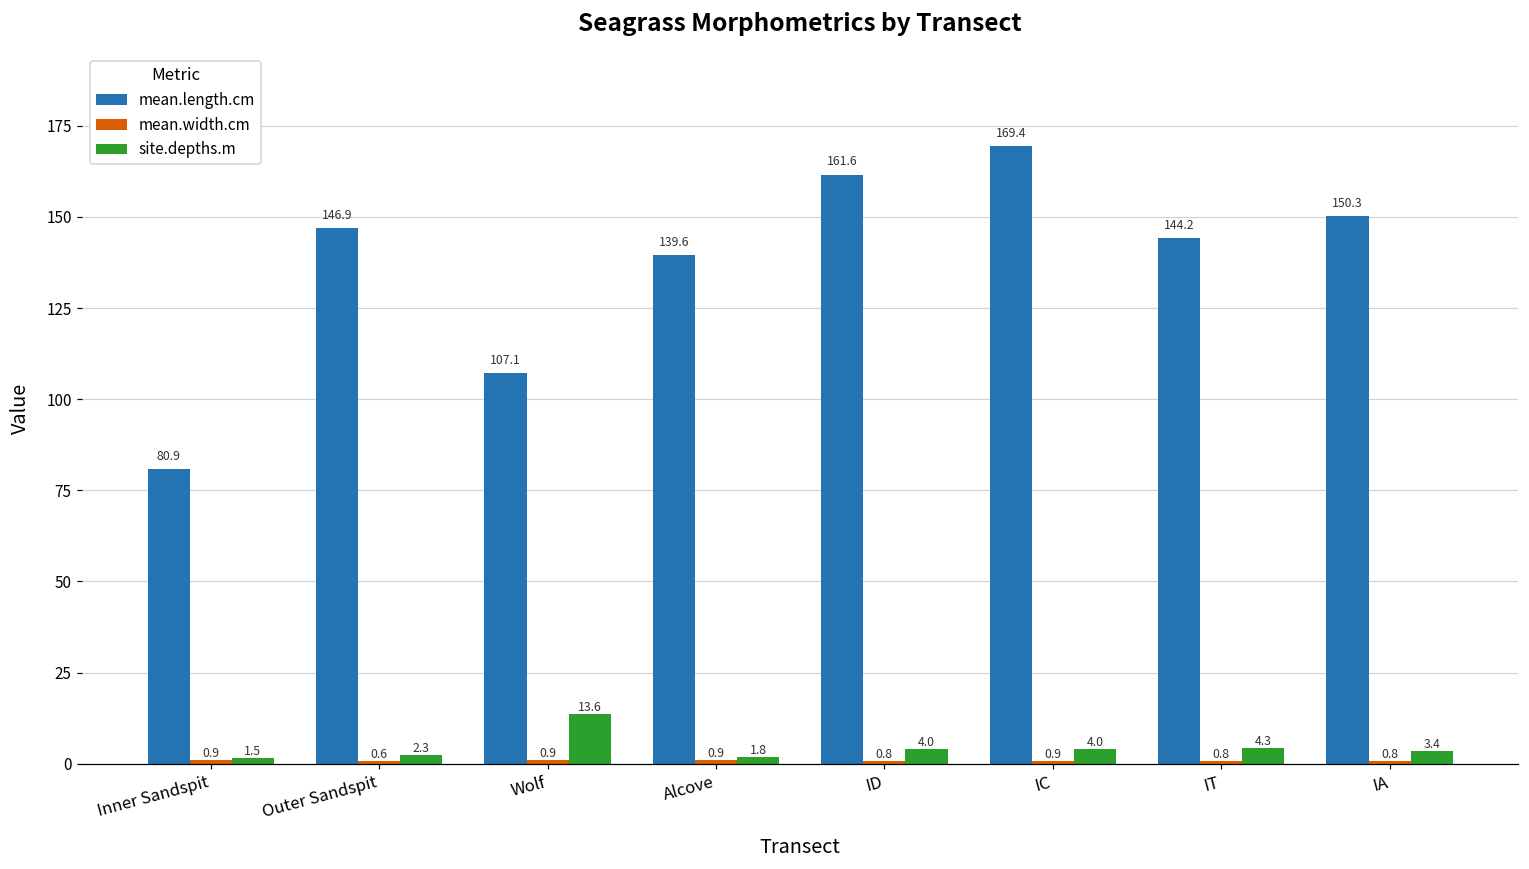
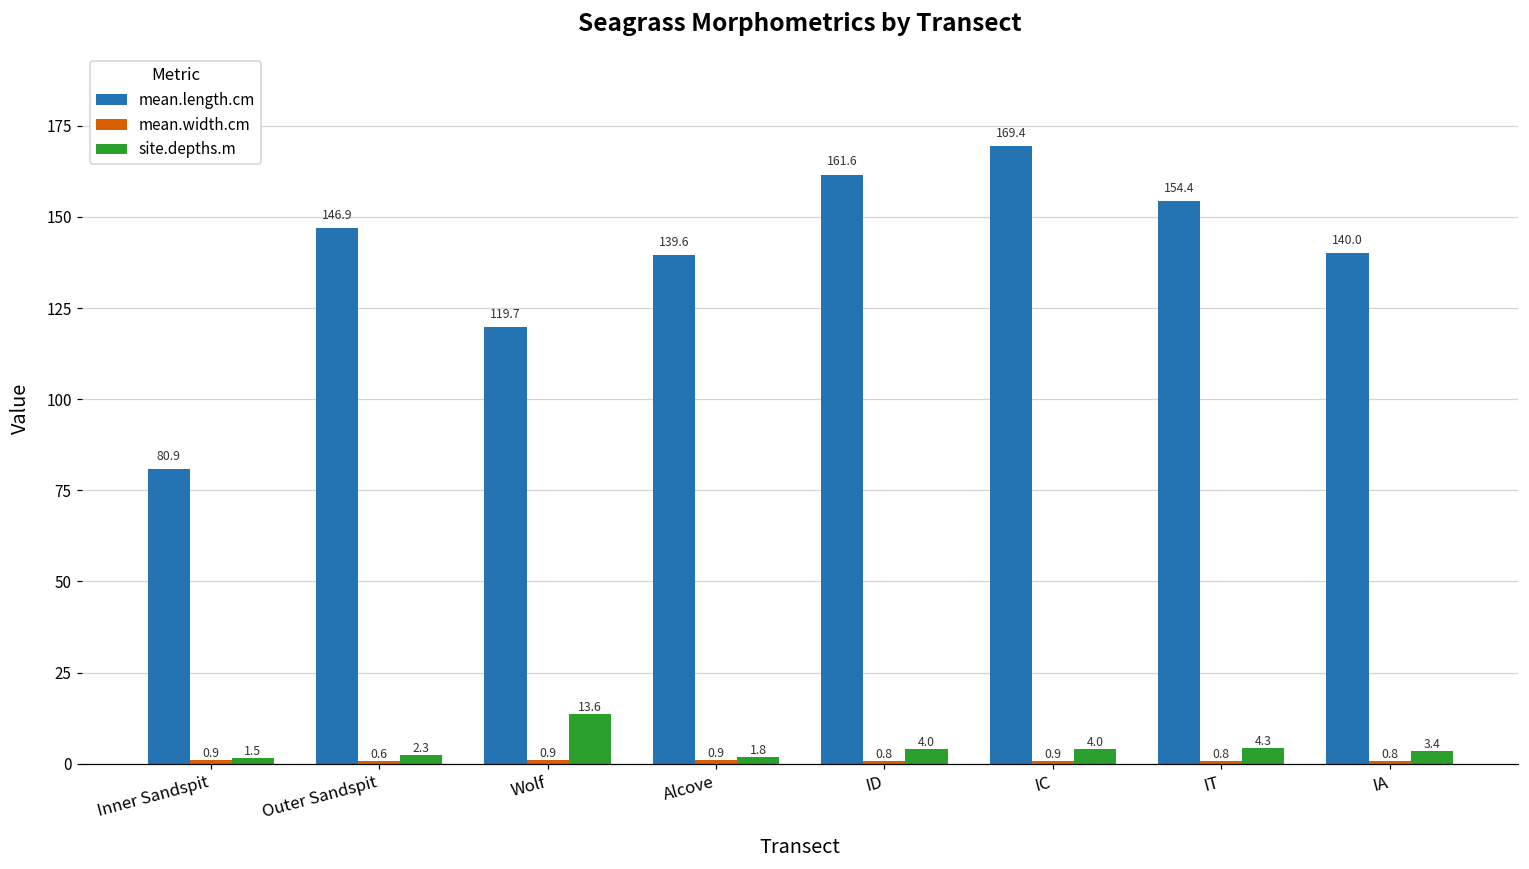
mean.length.cm, Wolf: 107.1 -> 119.7
mean.length.cm, IT: 144.2 -> 154.4
mean.length.cm, IA: 150.3 -> 140.0
